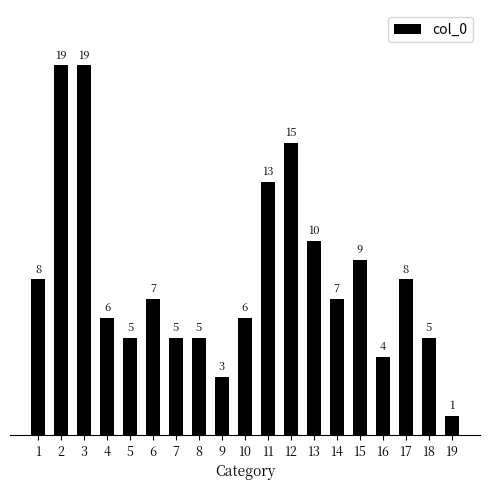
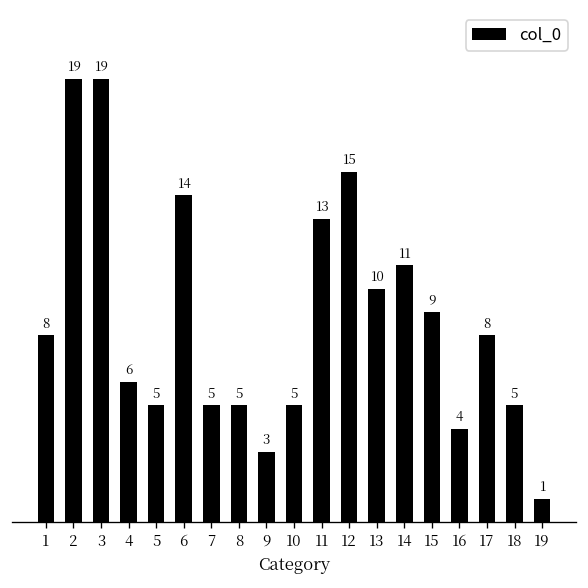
6: 7 -> 14
10: 6 -> 5
14: 7 -> 11
